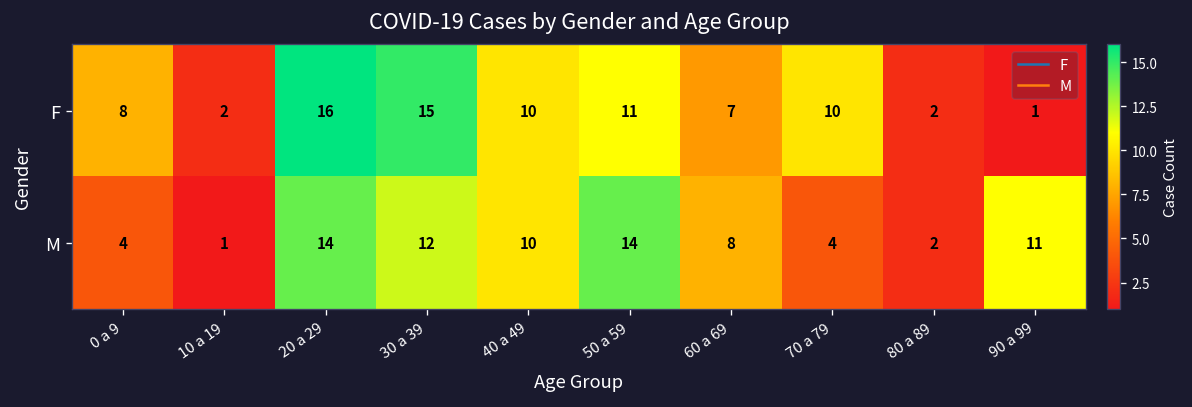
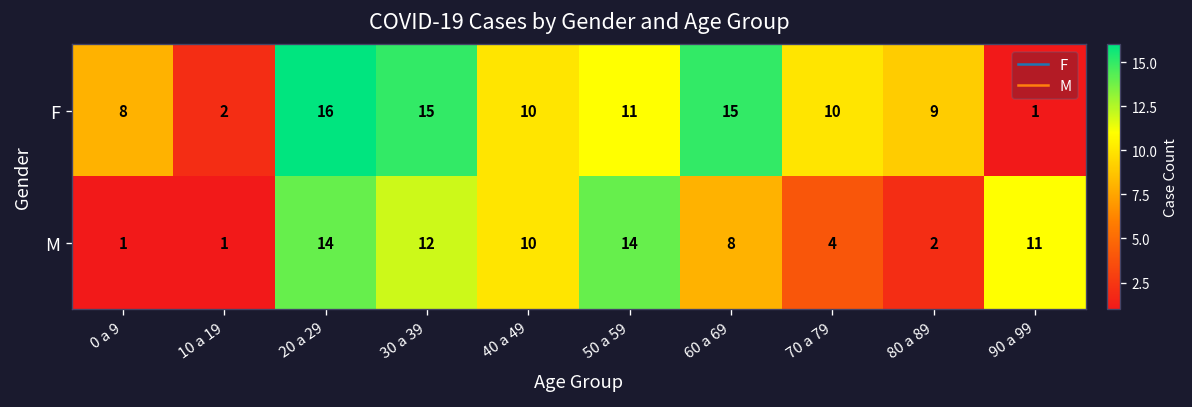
F, 60 a 69: 7 -> 15
F, 80 a 89: 2 -> 9
M, 0 a 9: 4 -> 1
